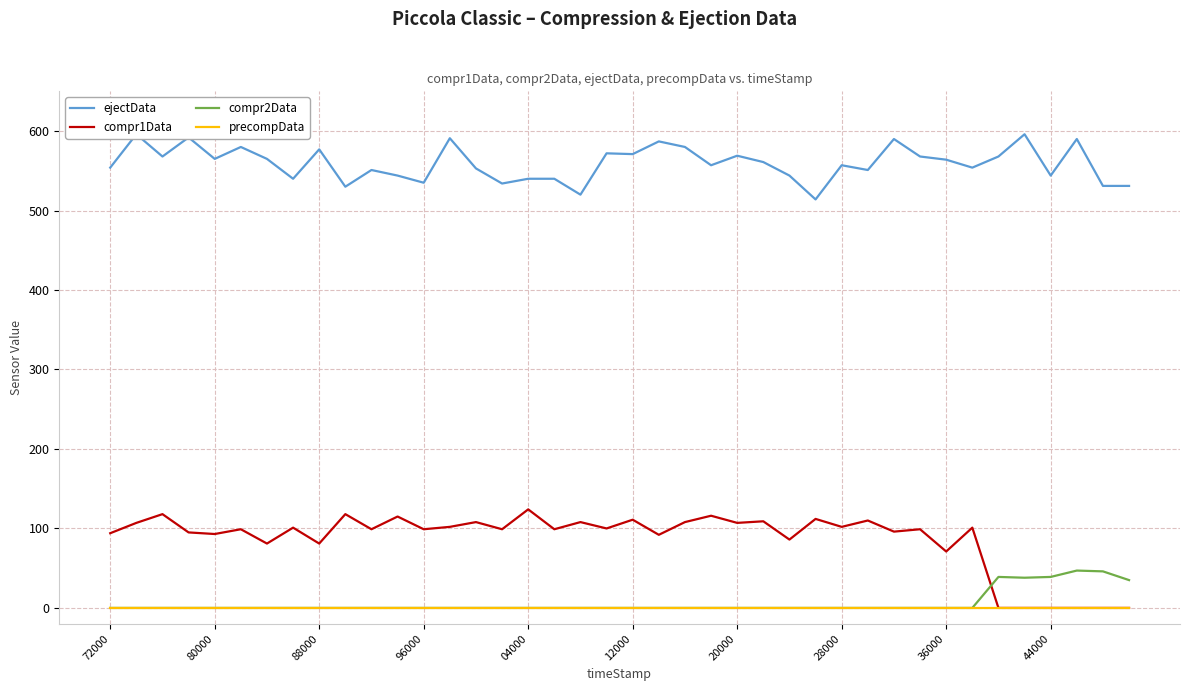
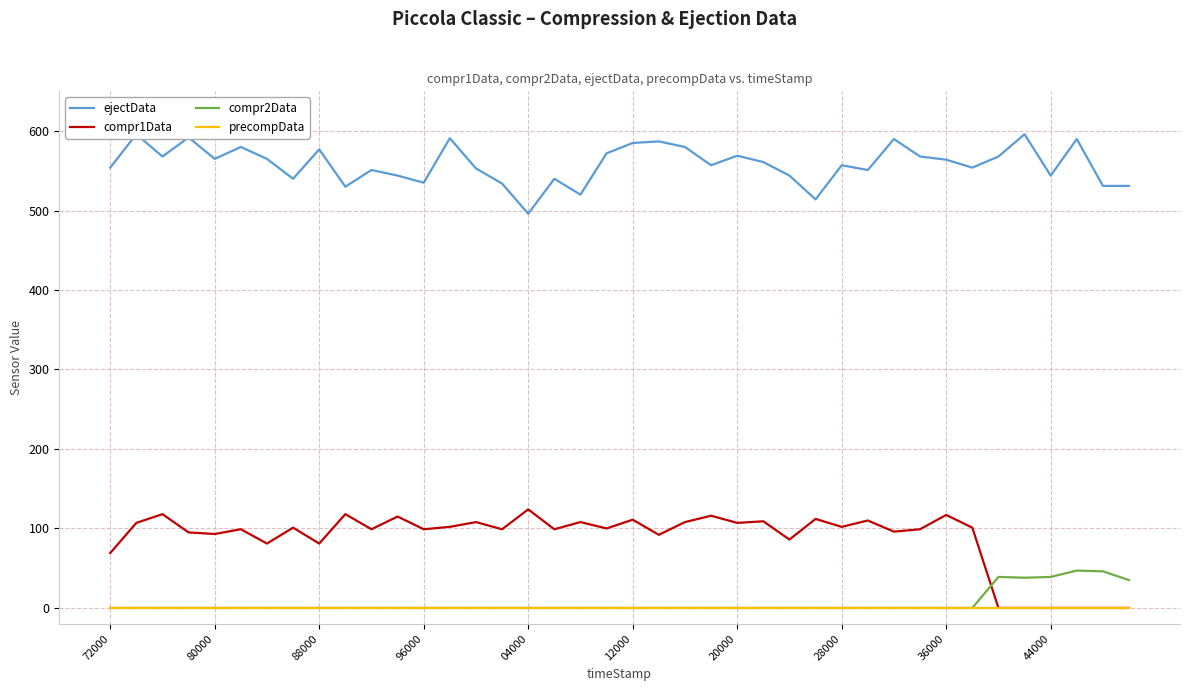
compr1Data, 72000: 90 -> 70
ejectData, 04000: 540 -> 500
ejectData, 12000: 570 -> 590
compr1Data, 36000: 70 -> 120
